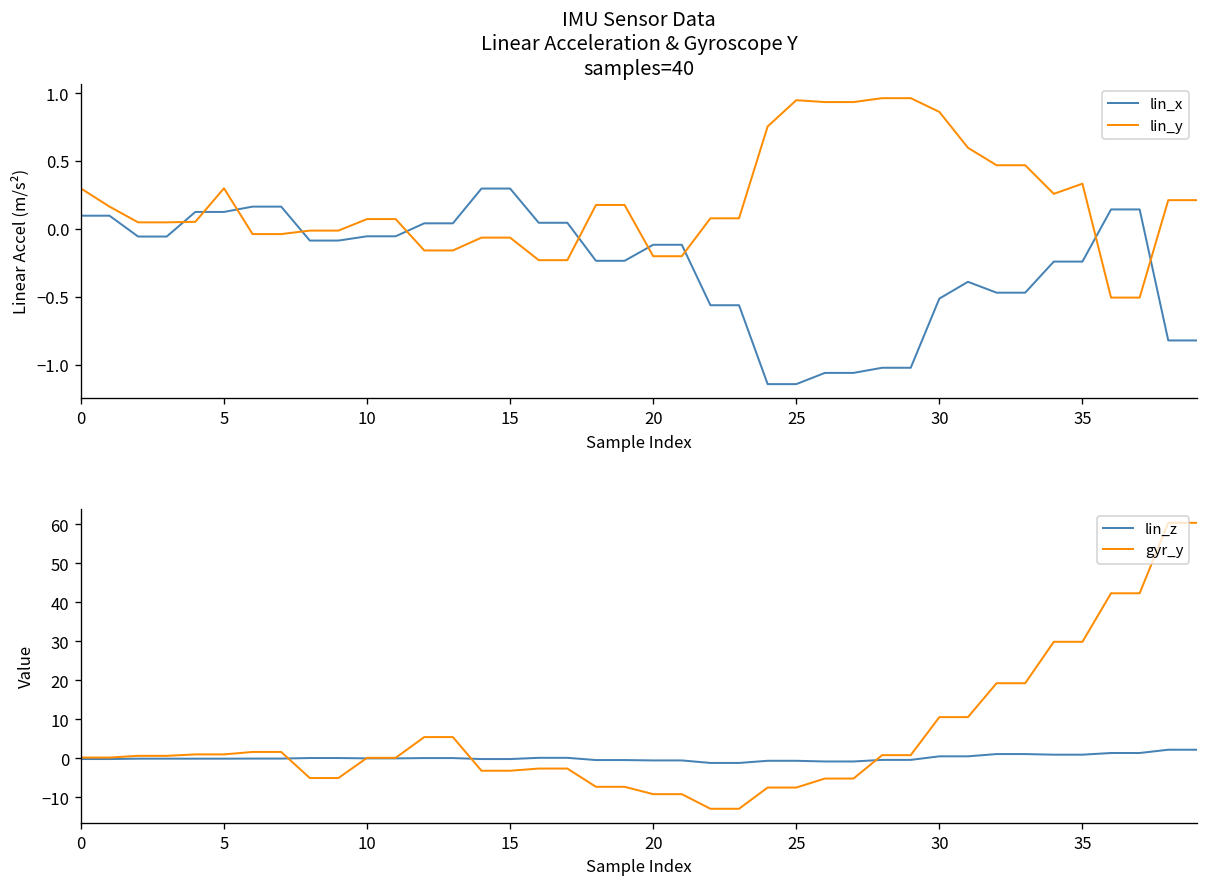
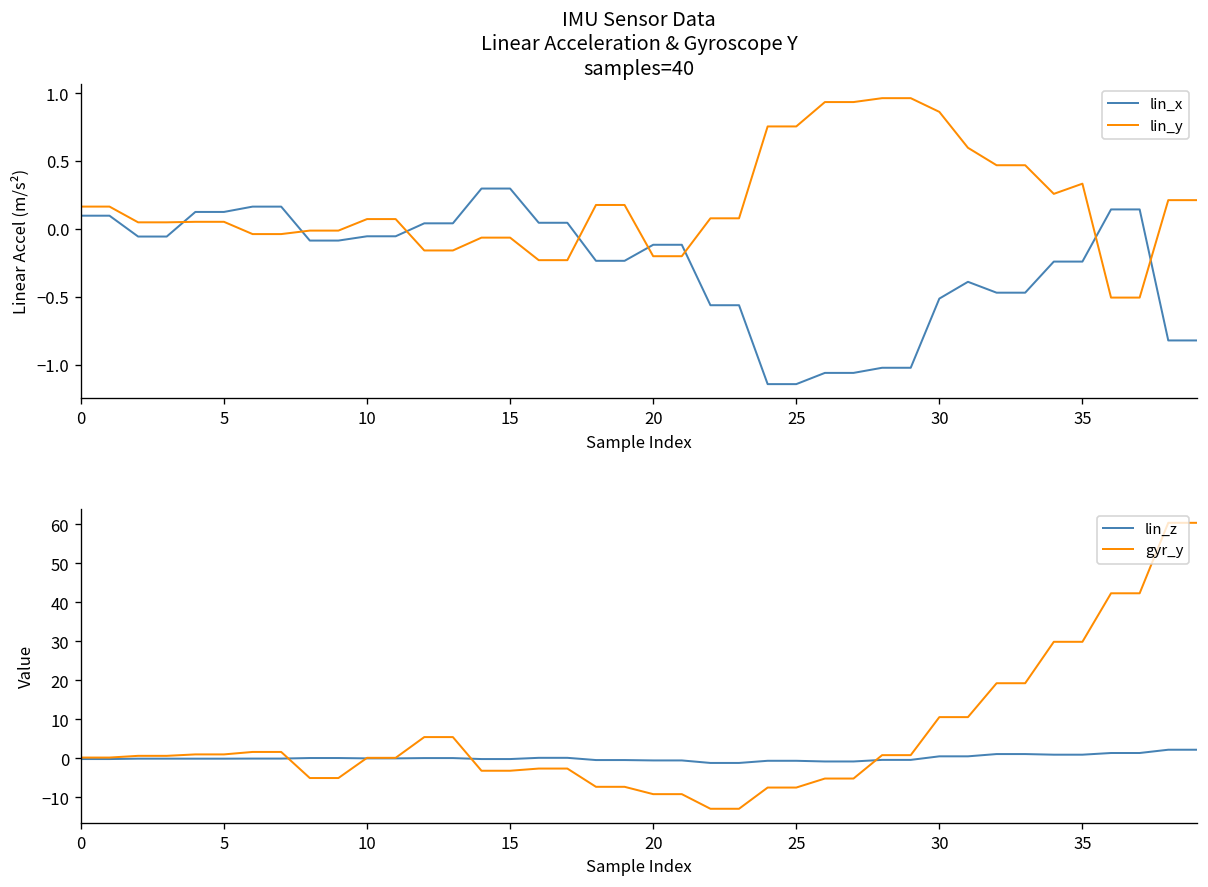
IMU Sensor Data Linear Acceleration & Gyroscope Y samples=40, lin_y, 0: 0.30 -> 0.17
IMU Sensor Data Linear Acceleration & Gyroscope Y samples=40, lin_y, 5: 0.30 -> 0.05
IMU Sensor Data Linear Acceleration & Gyroscope Y samples=40, lin_y, 25: 0.95 -> 0.76
